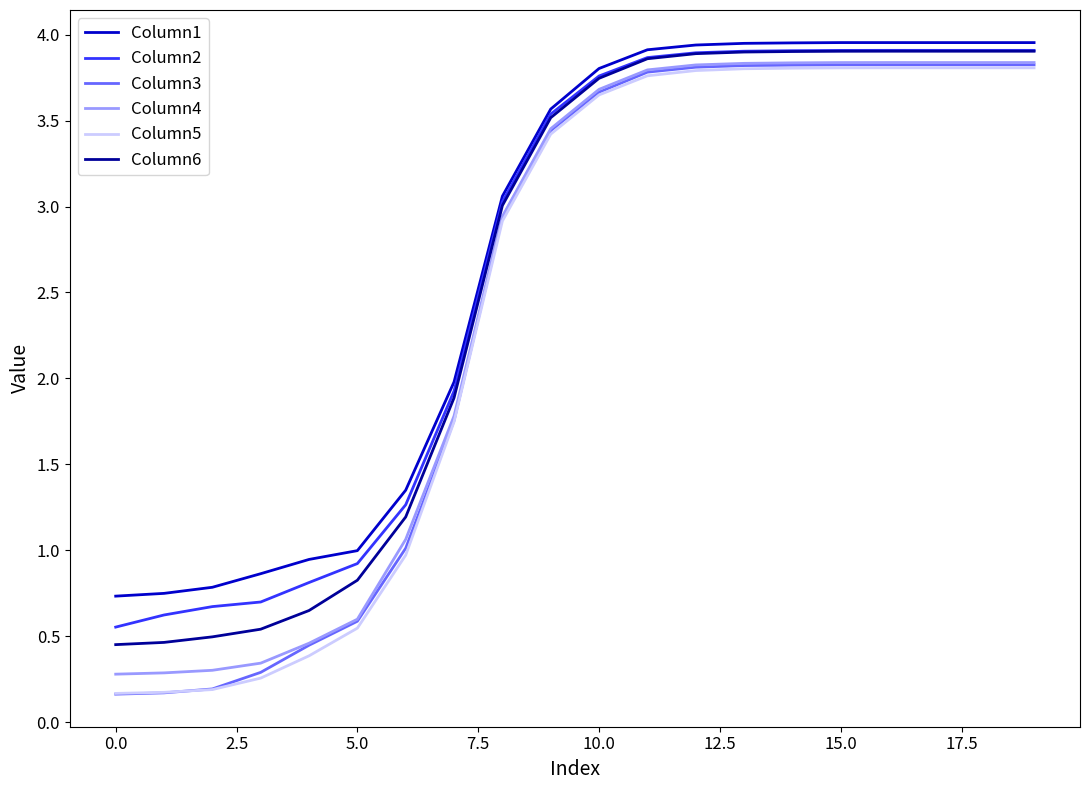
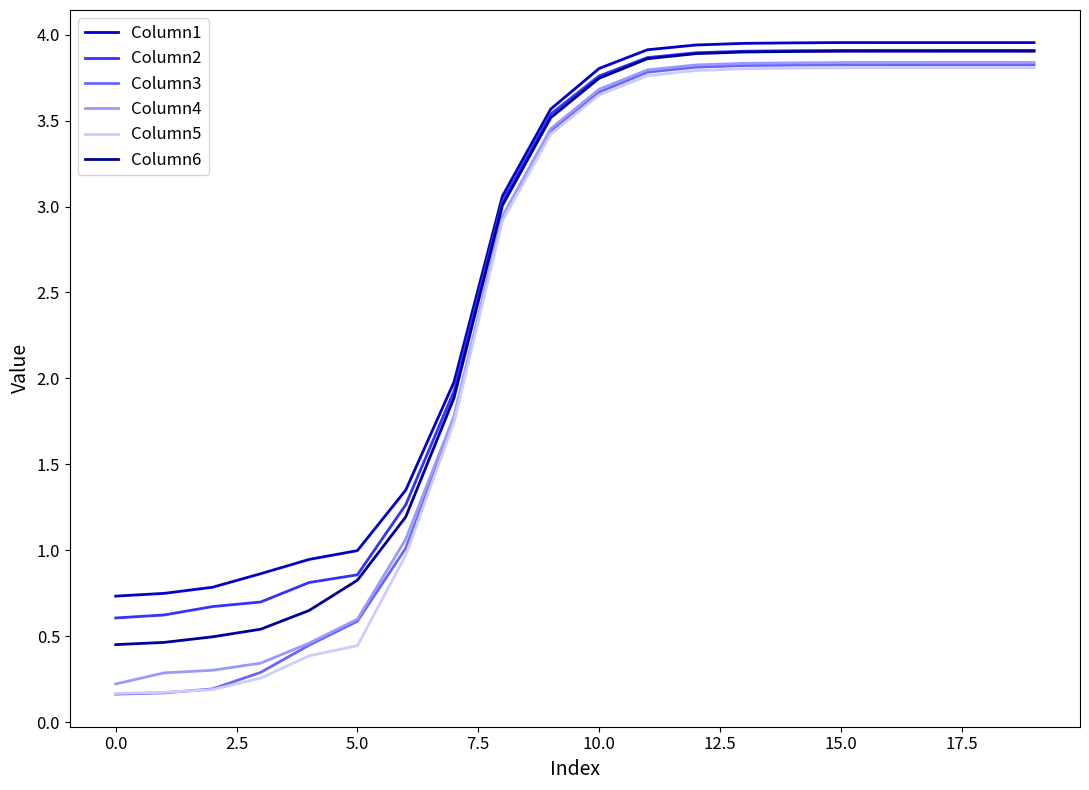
Column2, 0.0: 0.55 -> 0.61
Column4, 0.0: 0.28 -> 0.22
Column2, 5.0: 0.92 -> 0.86
Column5, 5.0: 0.55 -> 0.45
